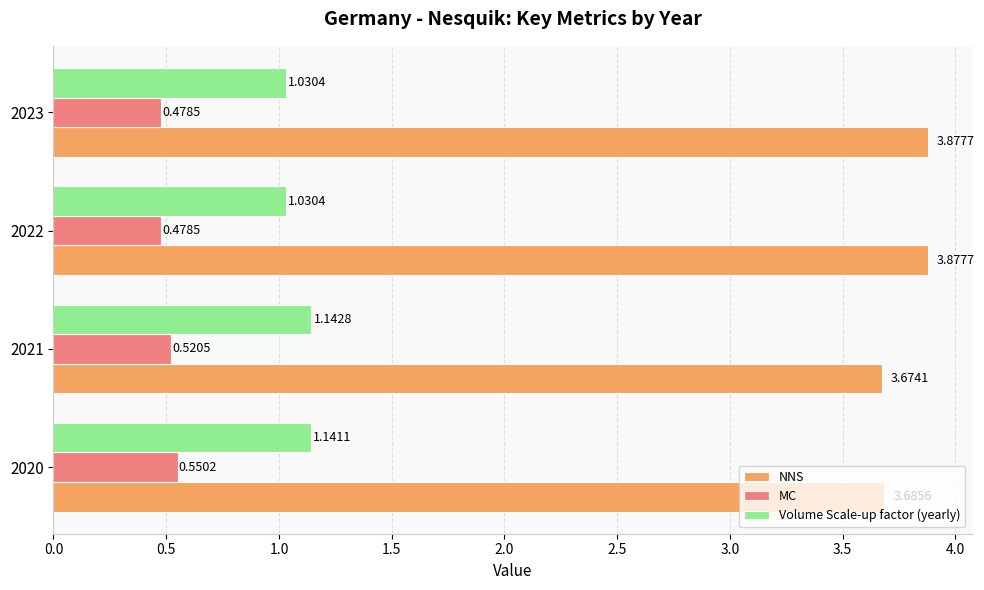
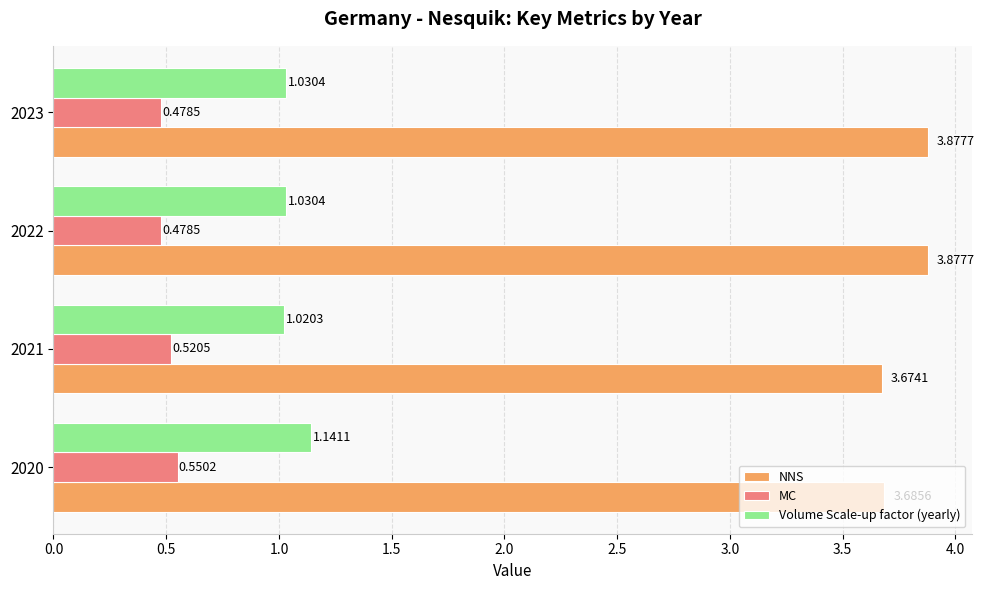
Volume Scale-up factor (yearly), 2021: 1.1428 -> 1.0203
